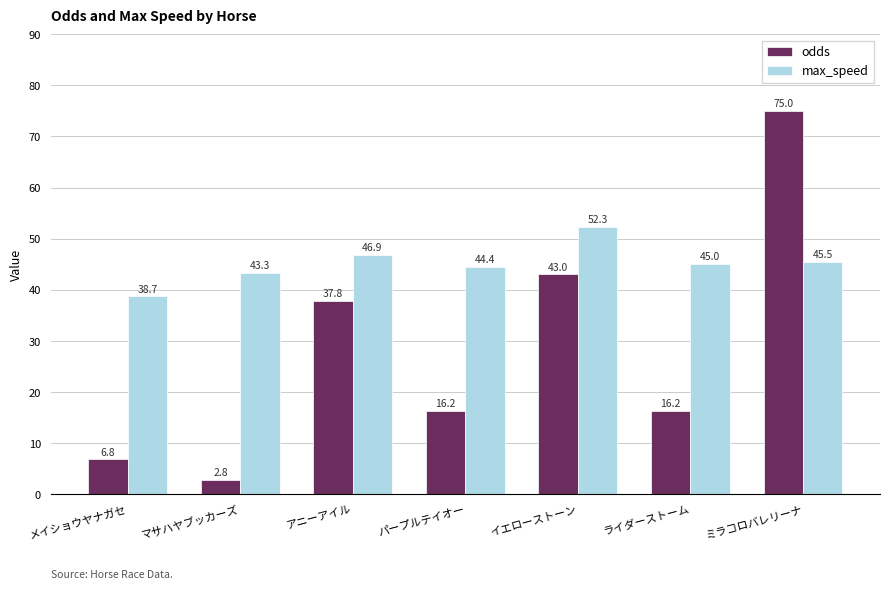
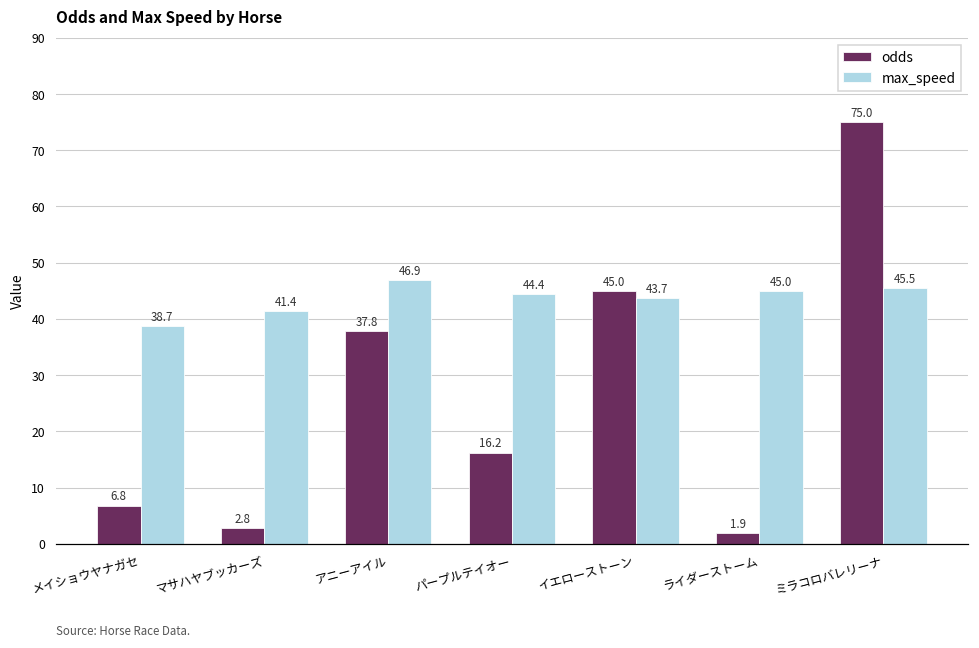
max_speed, マサハヤブッカーズ: 43.3 -> 41.4
odds, イエローストーン: 43.0 -> 45.0
max_speed, イエローストーン: 52.3 -> 43.7
odds, ライダーストーム: 16.2 -> 1.9
